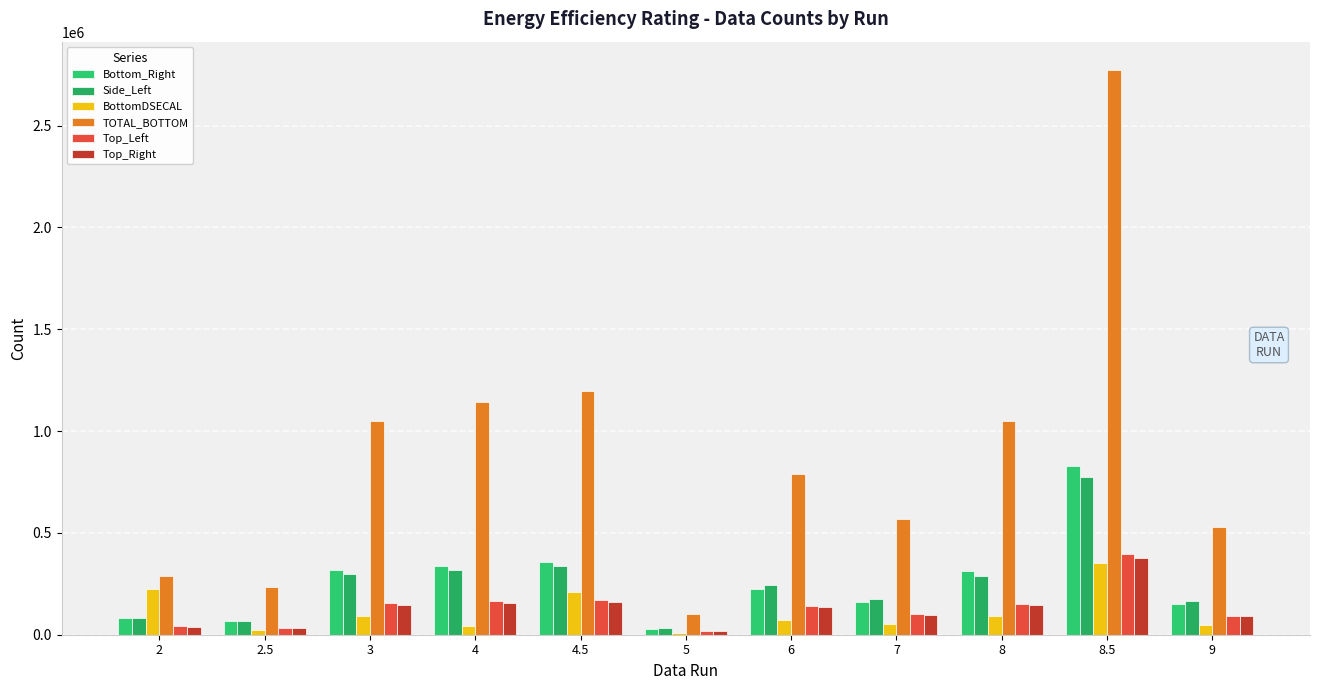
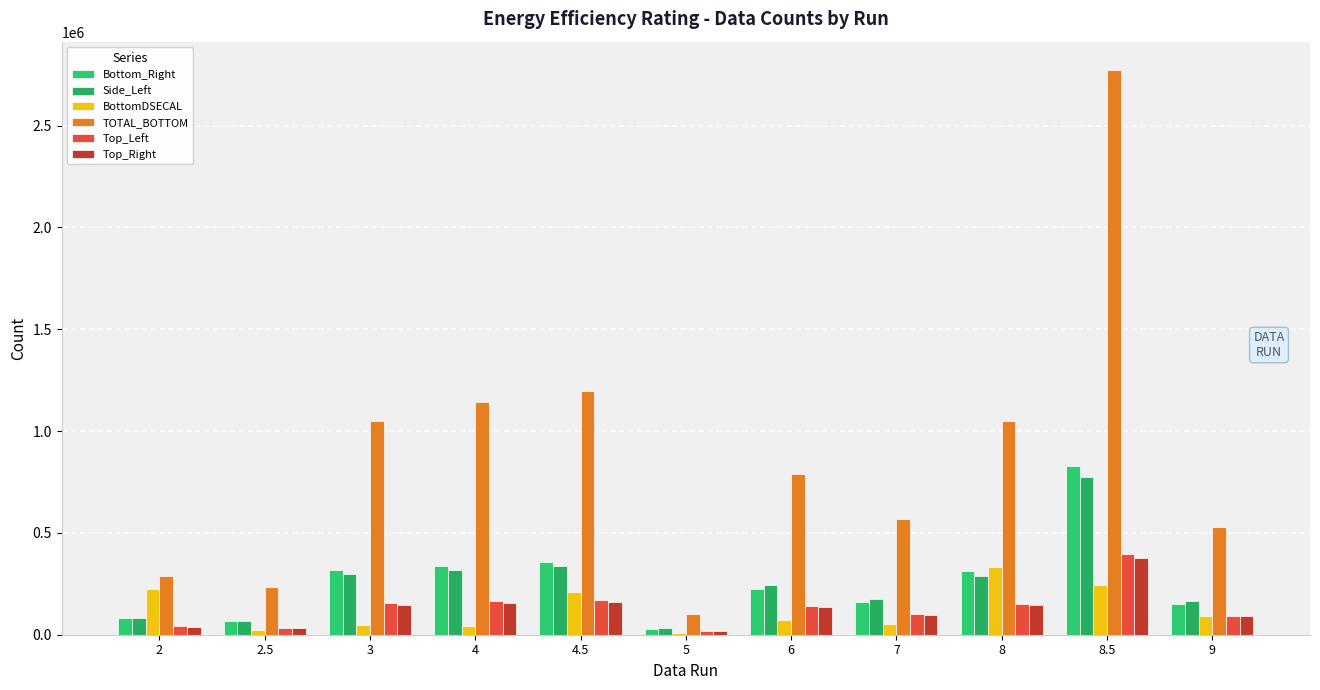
BottomDSECAL, 3: 90000 -> 50000
BottomDSECAL, 8: 90000 -> 330000
BottomDSECAL, 8.5: 350000 -> 250000
BottomDSECAL, 9: 50000 -> 90000
